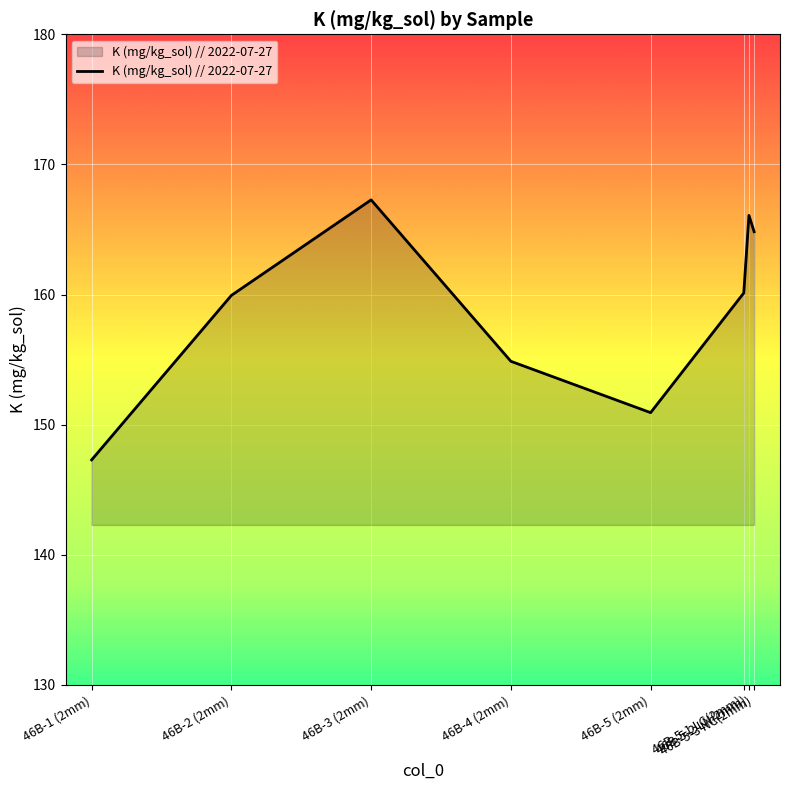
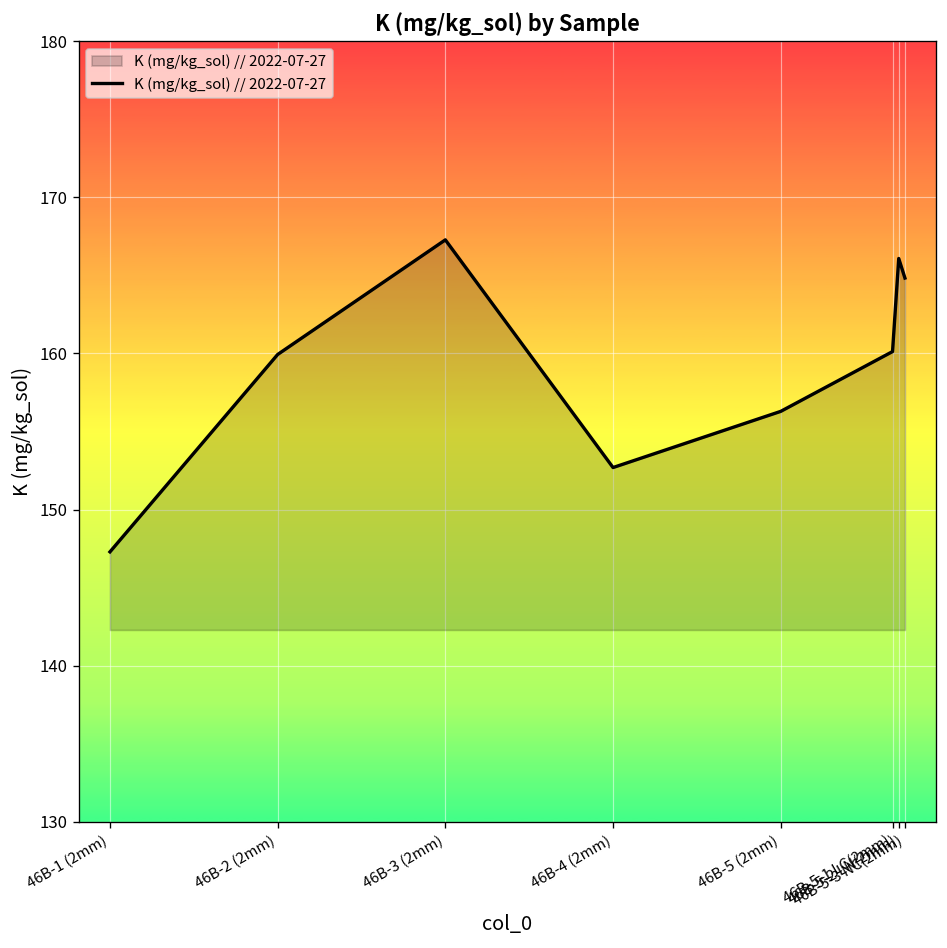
46B-4 (2mm): 154.9 -> 152.7
46B-5 (2mm): 150.9 -> 156.3
